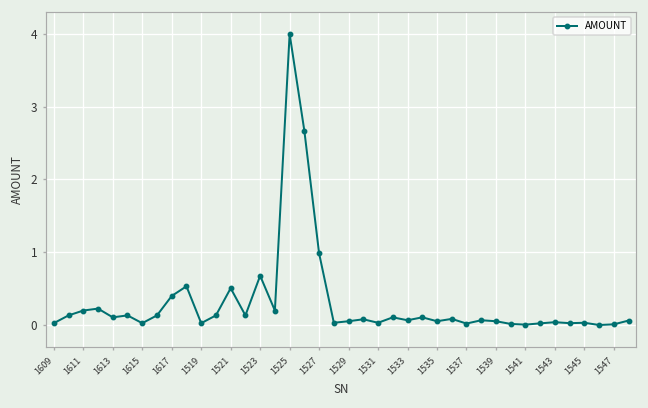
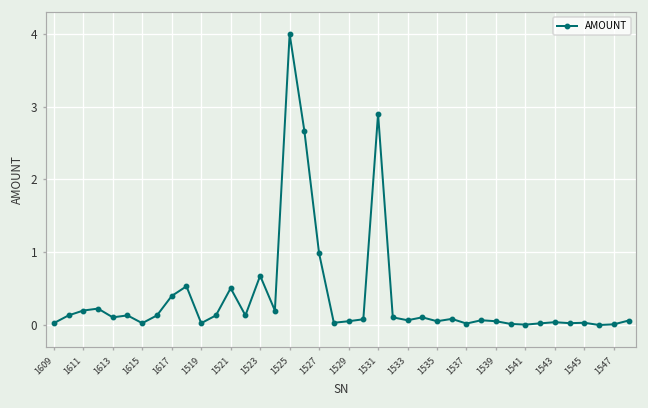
1531: 0.0 -> 2.9
